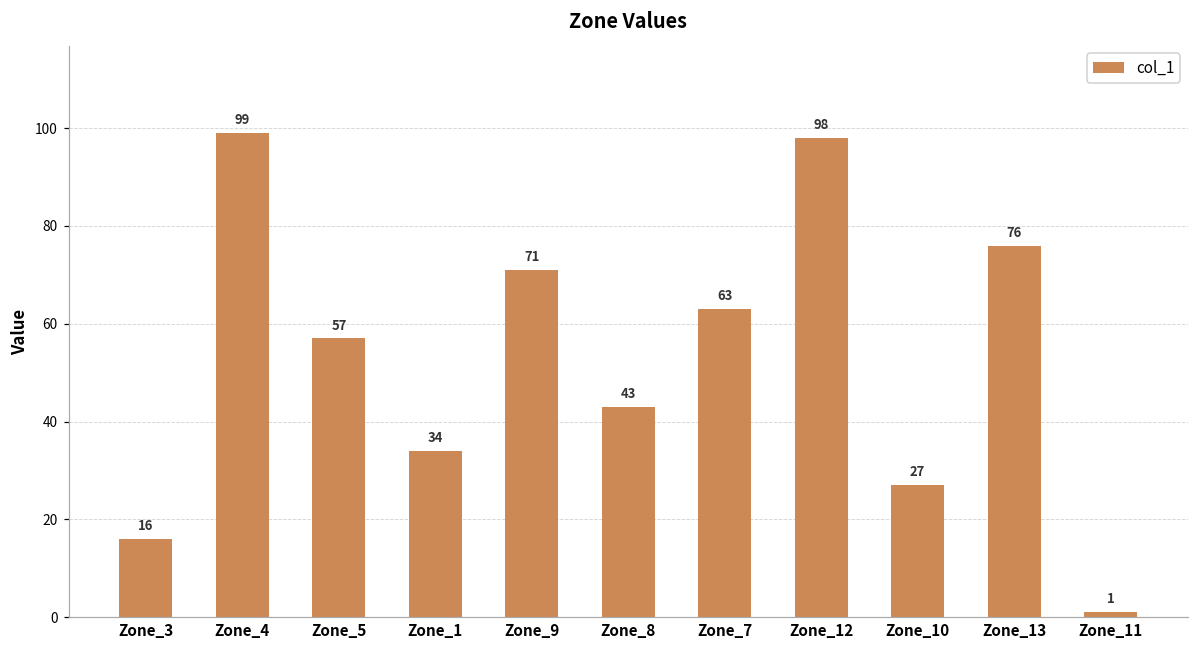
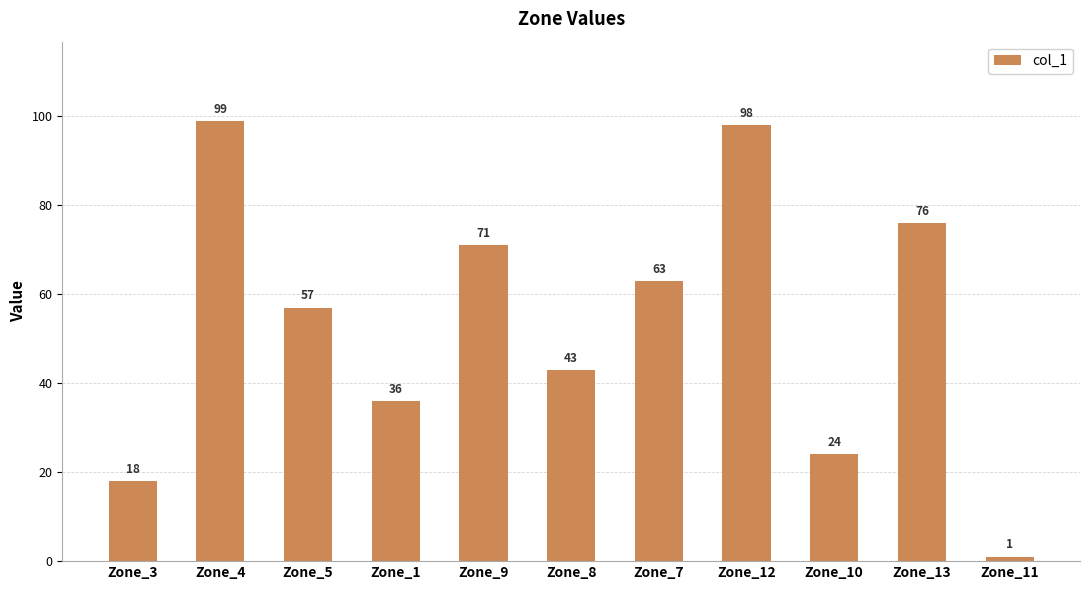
Zone_3: 16 -> 18
Zone_1: 34 -> 36
Zone_10: 27 -> 24
